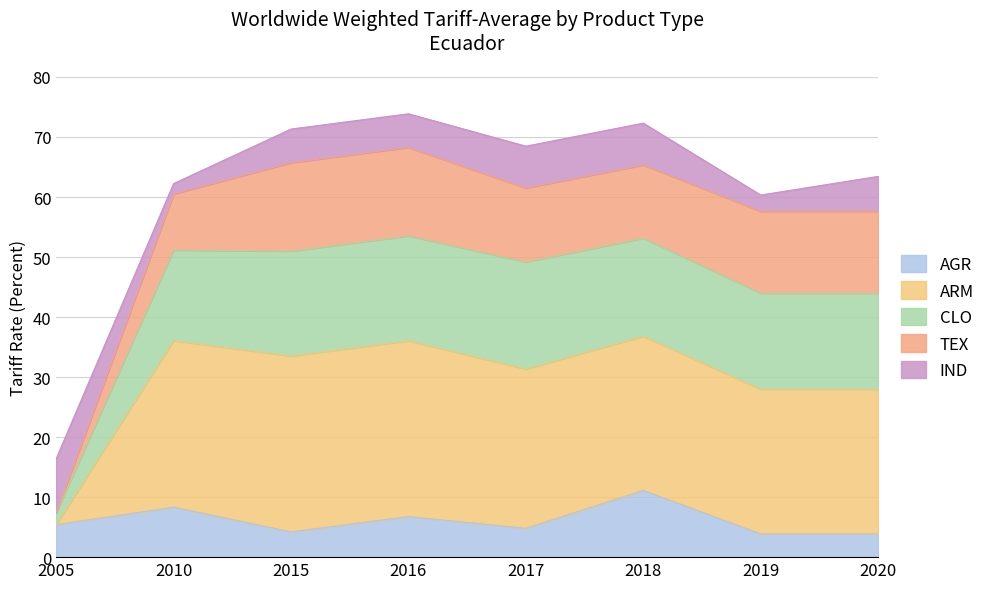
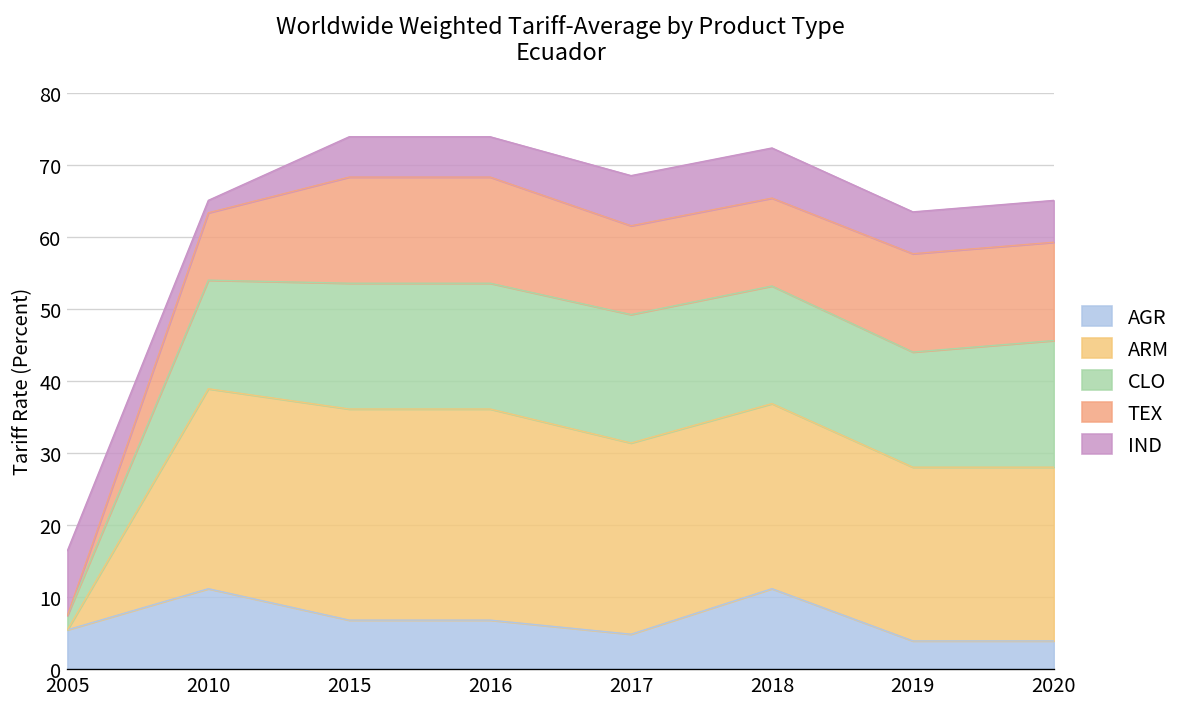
AGR, 2010: 8 -> 11
AGR, 2015: 4 -> 7
IND, 2019: 3 -> 6
CLO, 2020: 16 -> 18
